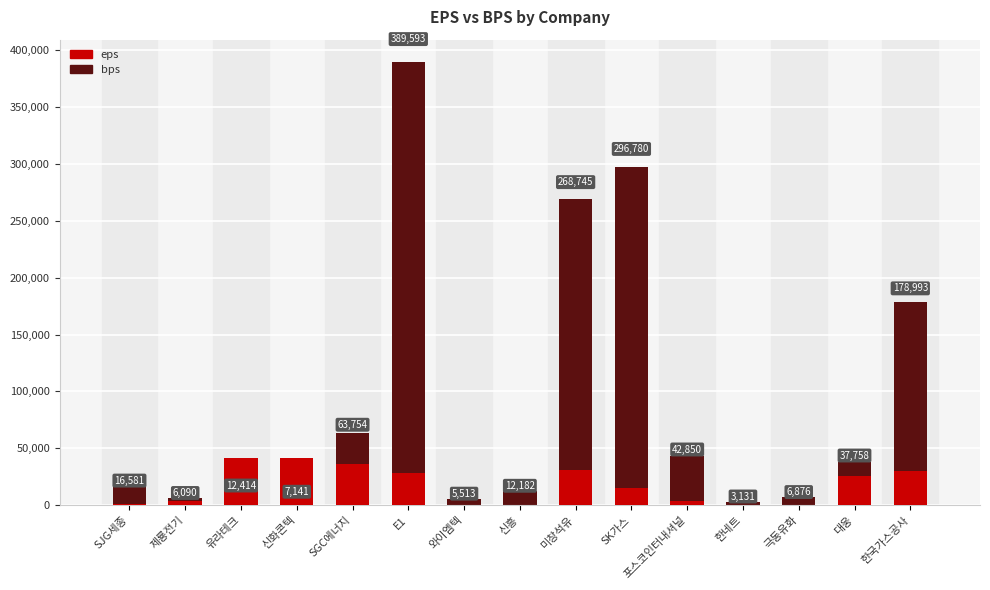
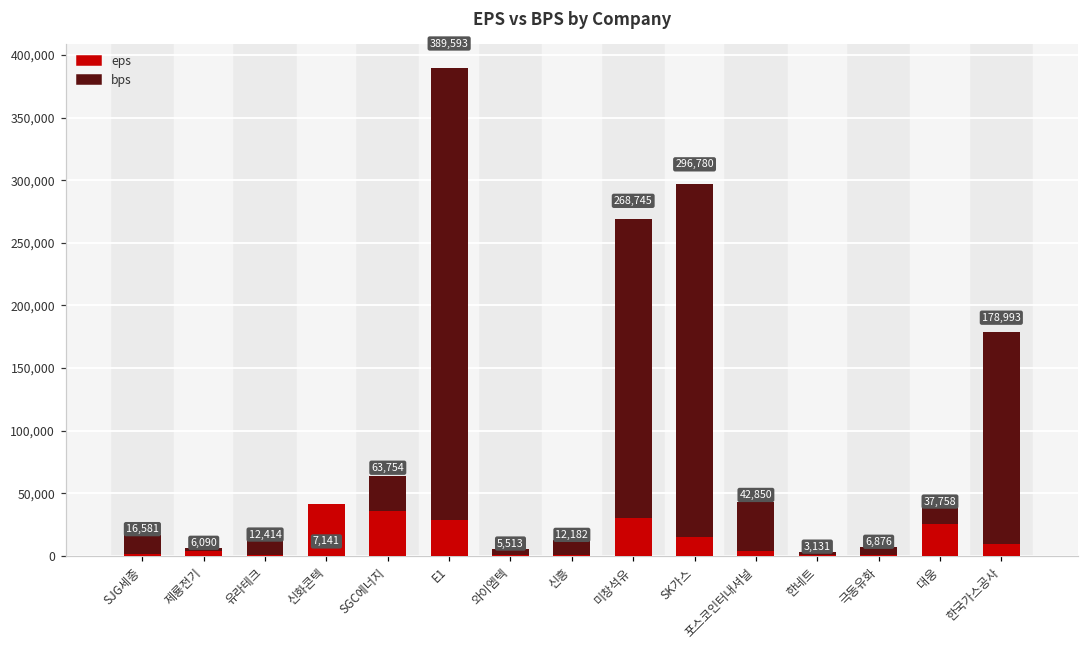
eps, 유라테크: 42,000 -> 1,000
eps, 한국가스공사: 30,000 -> 9,000
